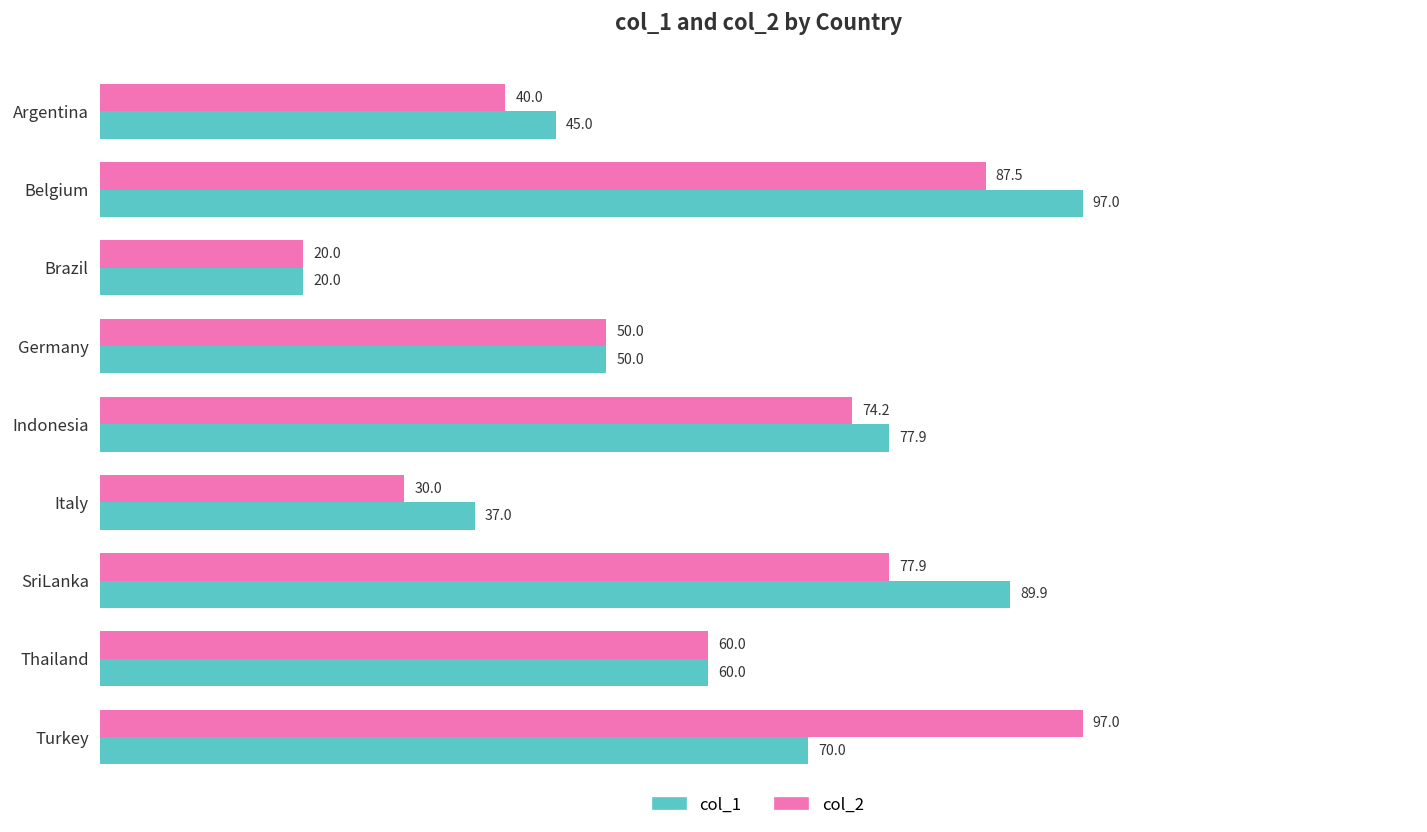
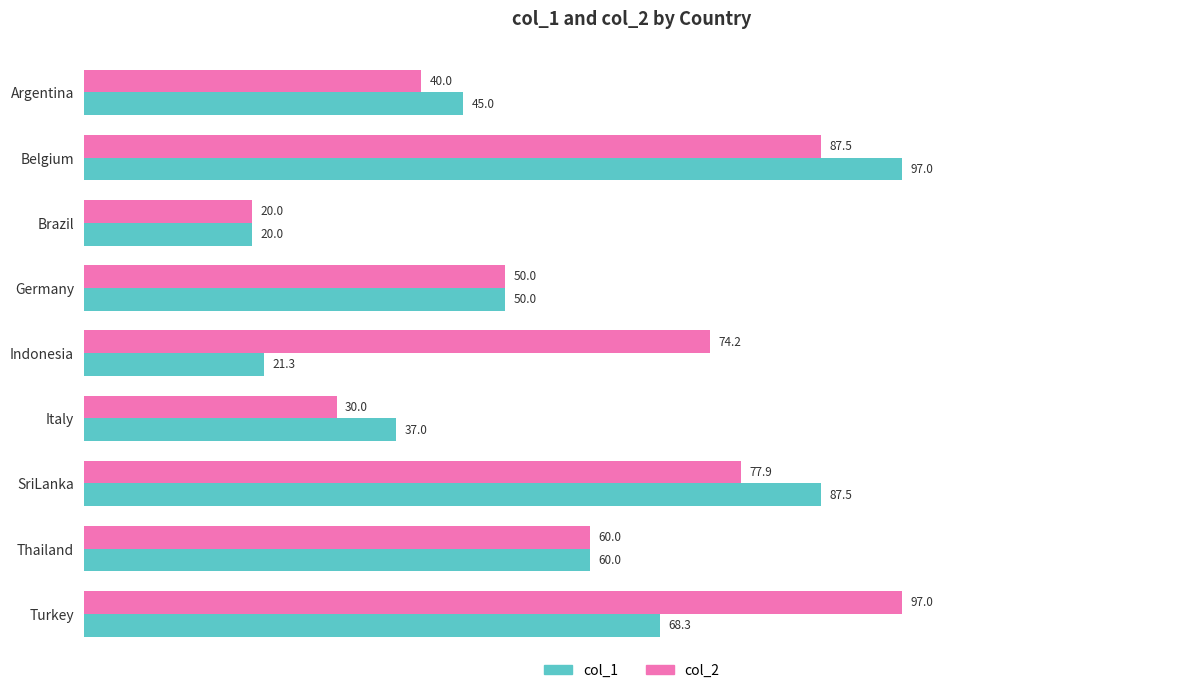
col_1, Indonesia: 77.9 -> 21.3
col_1, SriLanka: 89.9 -> 87.5
col_1, Turkey: 70.0 -> 68.3
